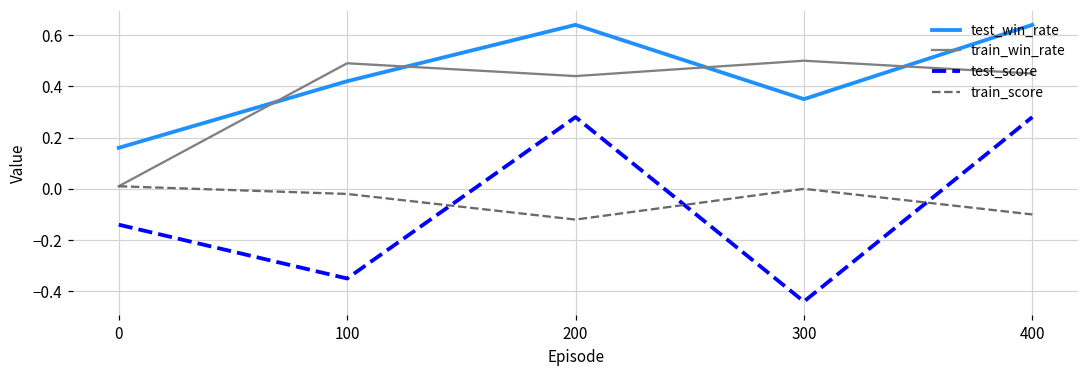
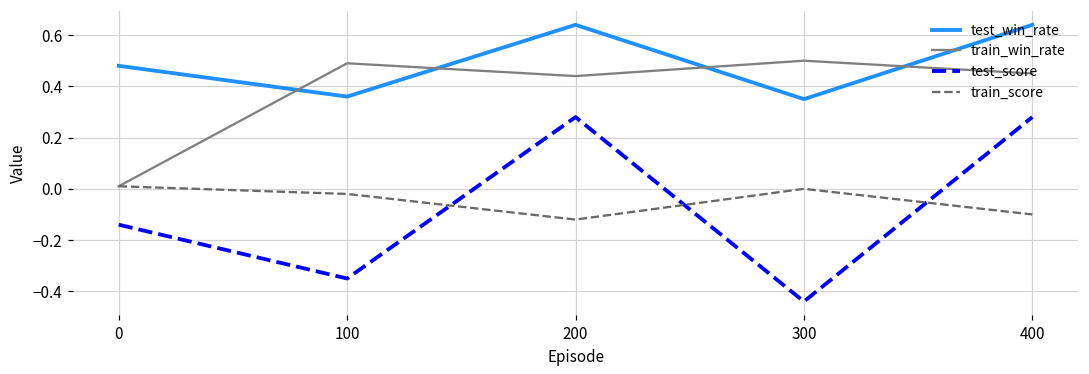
test_win_rate, 0: 0.16 -> 0.48
test_win_rate, 100: 0.42 -> 0.36
